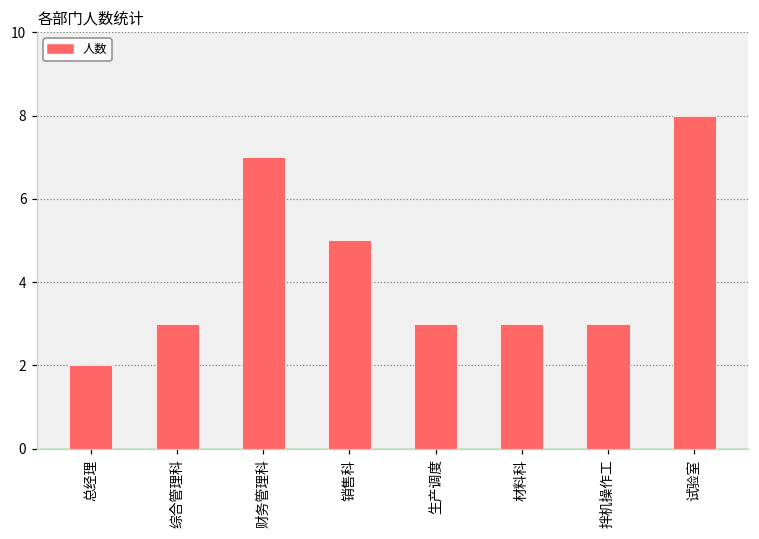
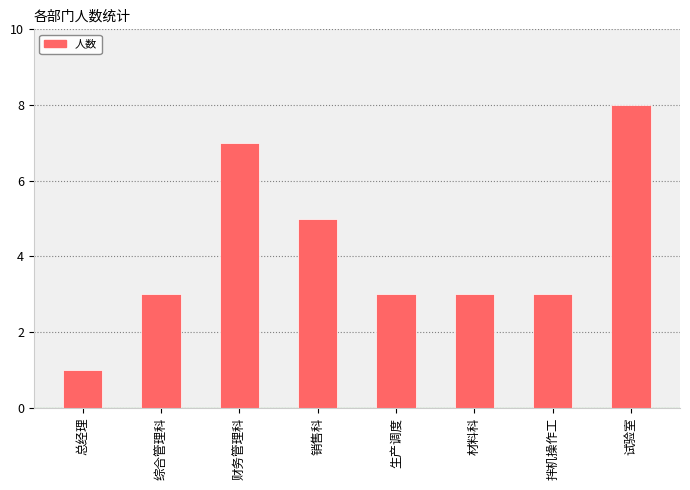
总经理: 2 -> 1
